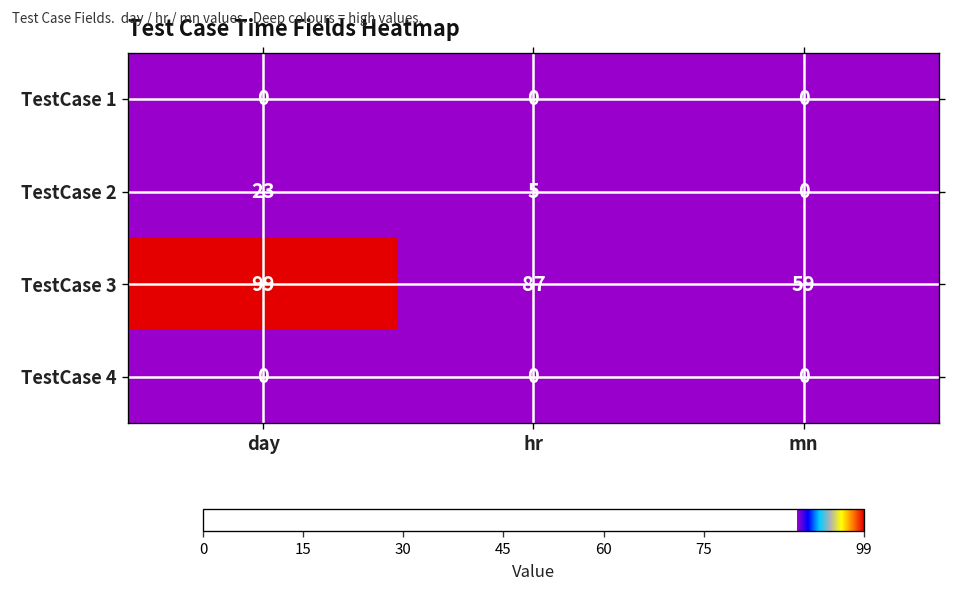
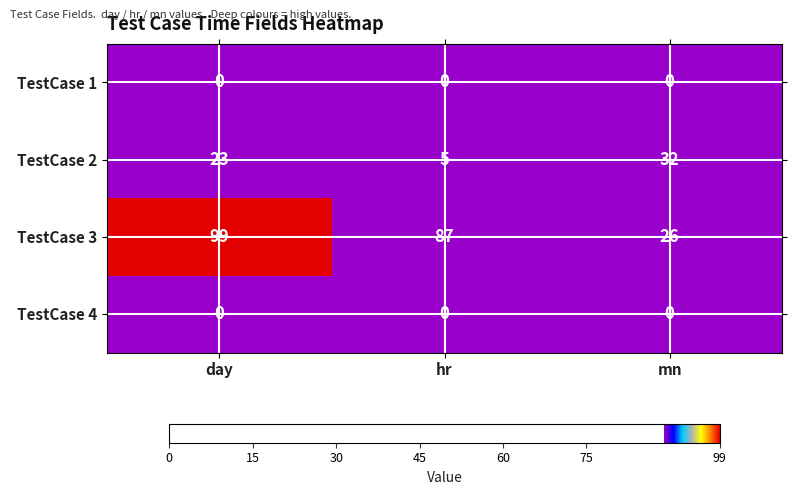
TestCase 2, mn: 0 -> 32
TestCase 3, mn: 59 -> 26
